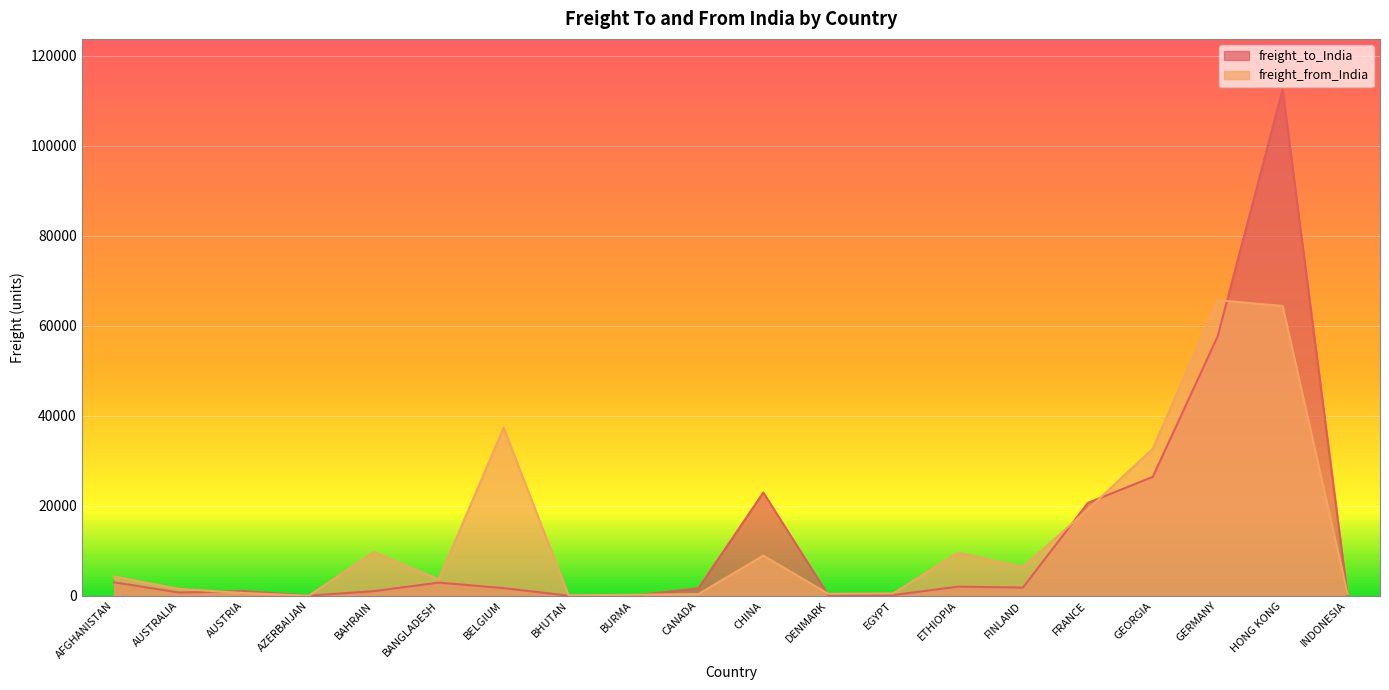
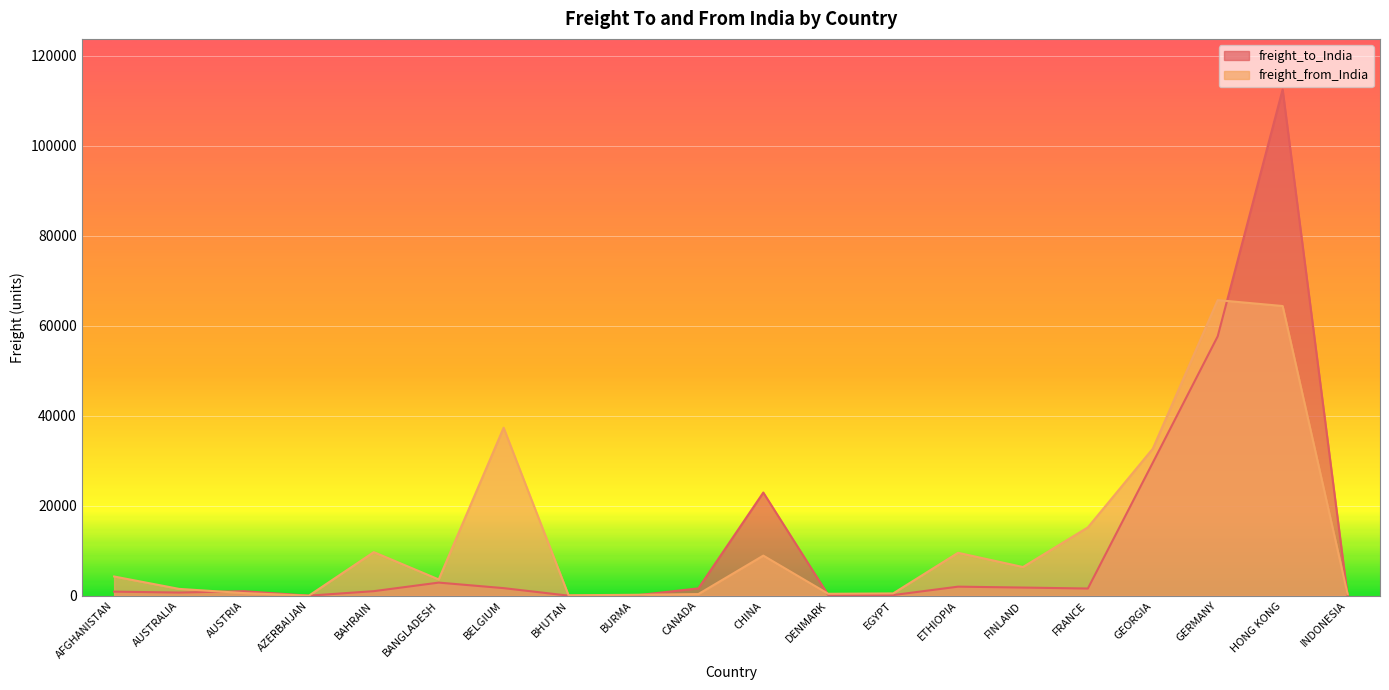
freight_to_India, AFGHANISTAN: 3000 -> 1000
freight_to_India, FRANCE: 21000 -> 2000
freight_from_India, FRANCE: 19000 -> 15000
freight_to_India, GEORGIA: 26000 -> 30000
